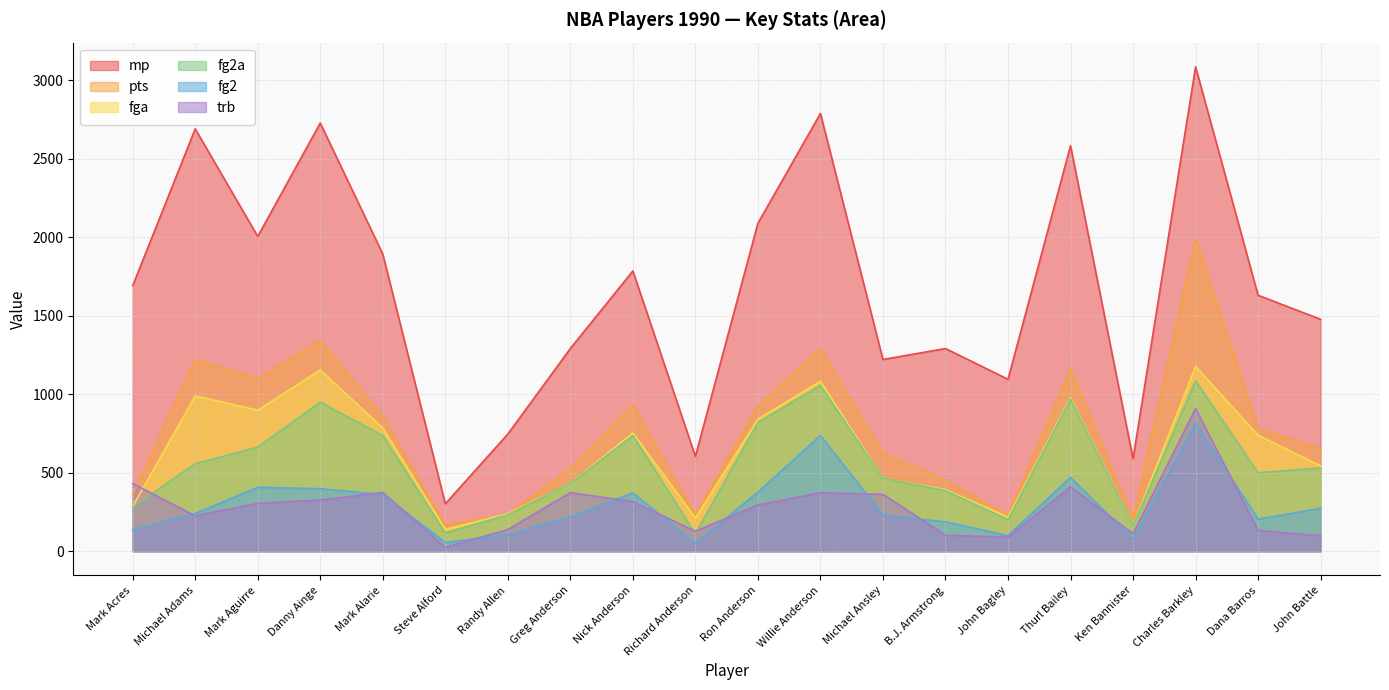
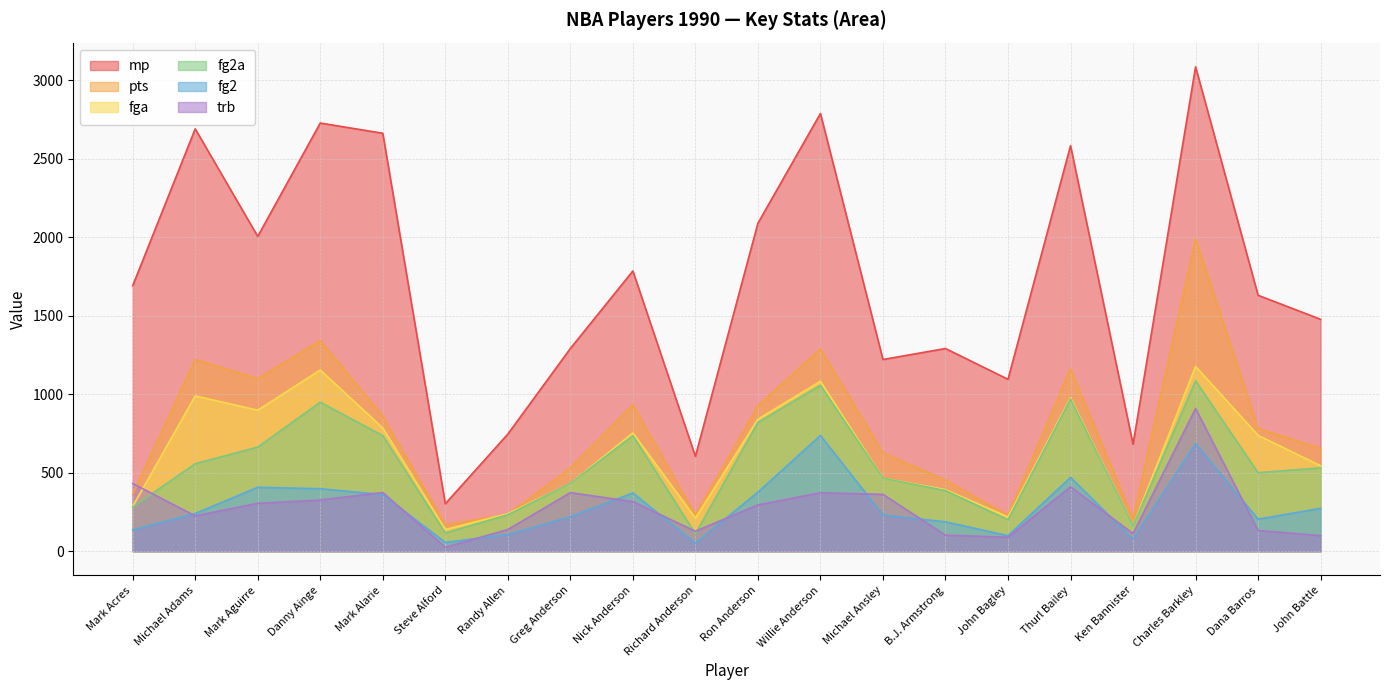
mp, Mark Alarie: 1890 -> 2660
mp, Ken Bannister: 590 -> 680
fg2, Charles Barkley: 810 -> 690
